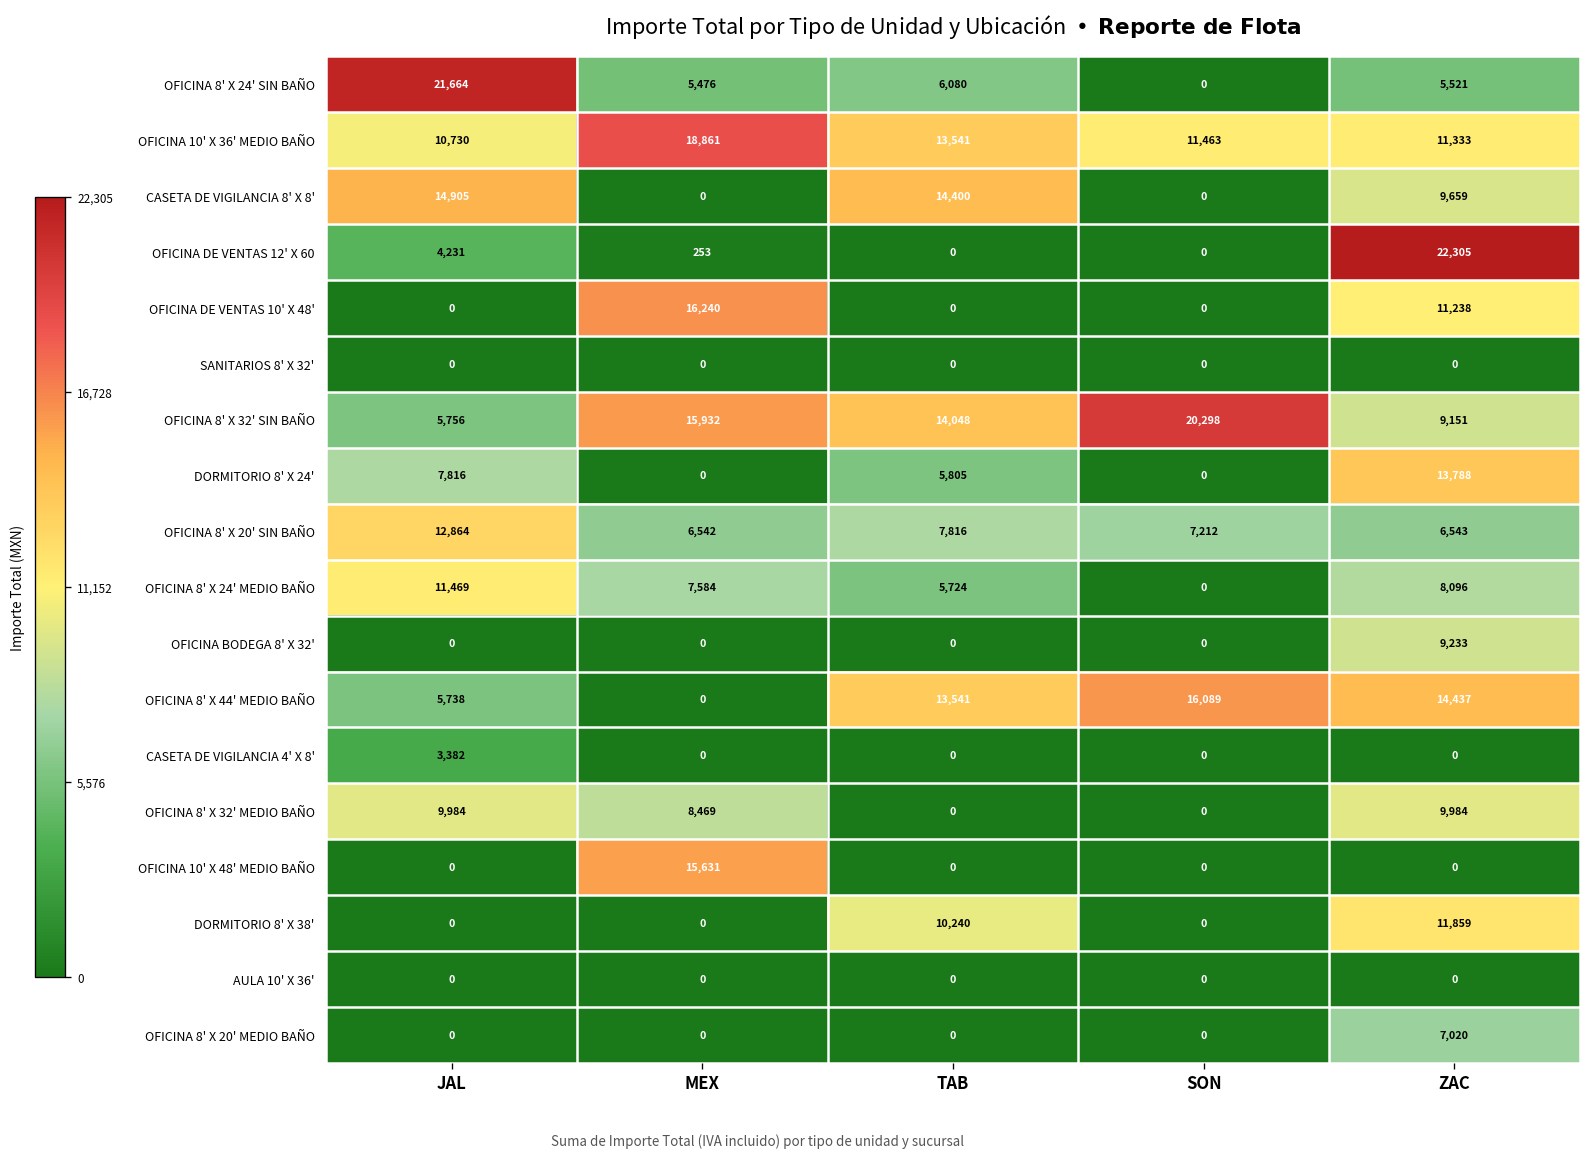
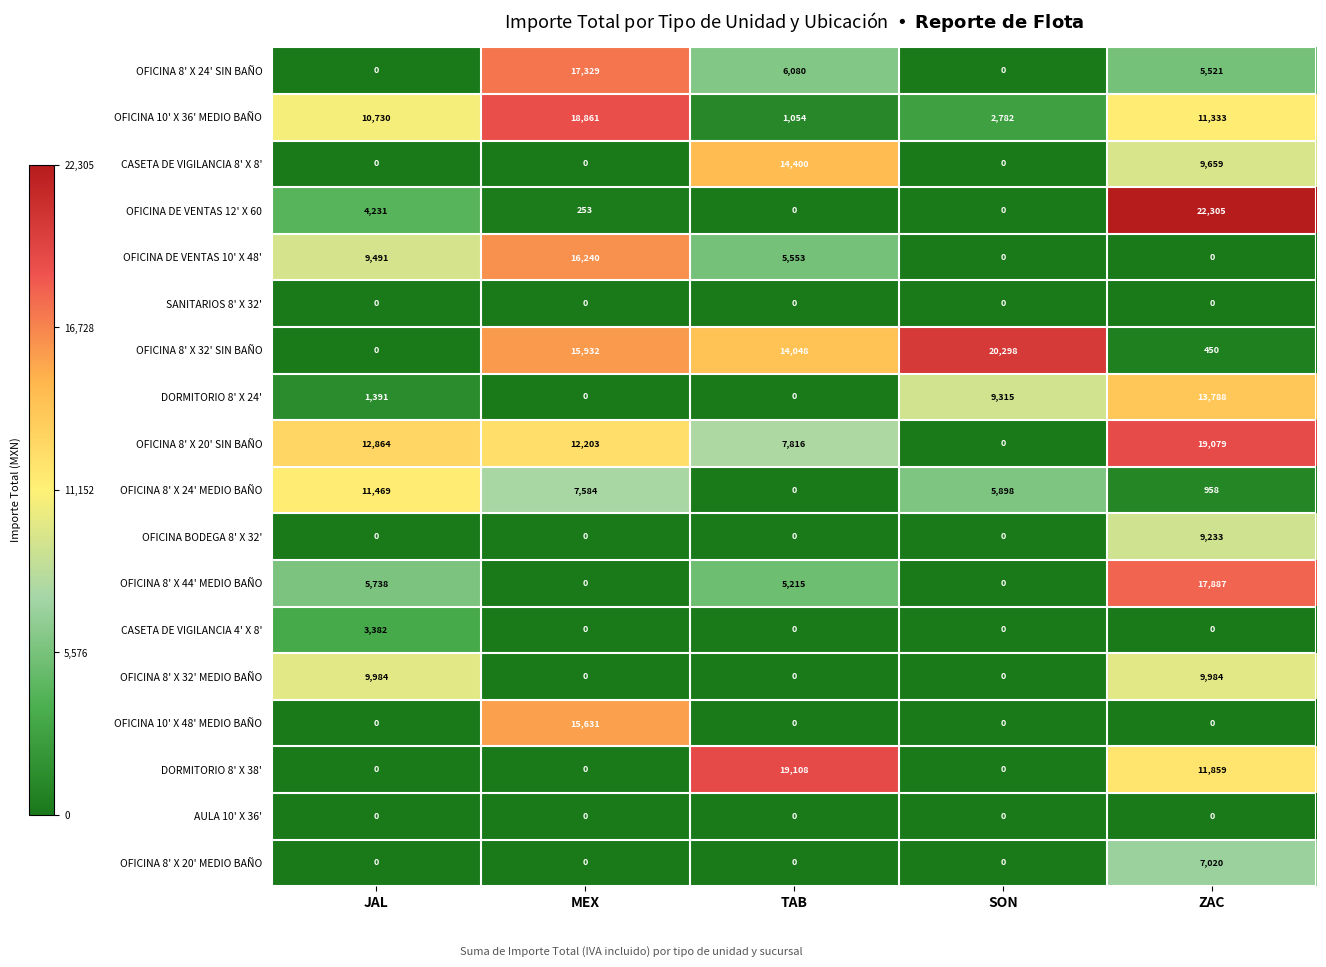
OFICINA 8' X 24' SIN BAÑO, JAL: 21,664 -> 0
OFICINA 8' X 24' SIN BAÑO, MEX: 5,476 -> 17,329
OFICINA 10' X 36' MEDIO BAÑO, TAB: 13,541 -> 1,054
OFICINA 10' X 36' MEDIO BAÑO, SON: 11,463 -> 2,782
CASETA DE VIGILANCIA 8' X 8', JAL: 14,905 -> 0
OFICINA DE VENTAS 10' X 48', JAL: 0 -> 9,491
OFICINA DE VENTAS 10' X 48', TAB: 0 -> 5,553
OFICINA DE VENTAS 10' X 48', ZAC: 11,238 -> 0
OFICINA 8' X 32' SIN BAÑO, JAL: 5,756 -> 0
OFICINA 8' X 32' SIN BAÑO, ZAC: 9,151 -> 450
DORMITORIO 8' X 24', JAL: 7,816 -> 1,391
DORMITORIO 8' X 24', TAB: 5,805 -> 0
DORMITORIO 8' X 24', SON: 0 -> 9,315
OFICINA 8' X 20' SIN BAÑO, MEX: 6,542 -> 12,203
OFICINA 8' X 20' SIN BAÑO, SON: 7,212 -> 0
OFICINA 8' X 20' SIN BAÑO, ZAC: 6,543 -> 19,079
OFICINA 8' X 24' MEDIO BAÑO, TAB: 5,724 -> 0
OFICINA 8' X 24' MEDIO BAÑO, SON: 0 -> 5,898
OFICINA 8' X 24' MEDIO BAÑO, ZAC: 8,096 -> 958
OFICINA 8' X 44' MEDIO BAÑO, TAB: 13,541 -> 5,215
OFICINA 8' X 44' MEDIO BAÑO, SON: 16,089 -> 0
OFICINA 8' X 44' MEDIO BAÑO, ZAC: 14,437 -> 17,887
OFICINA 8' X 32' MEDIO BAÑO, MEX: 8,469 -> 0
DORMITORIO 8' X 38', TAB: 10,240 -> 19,108
